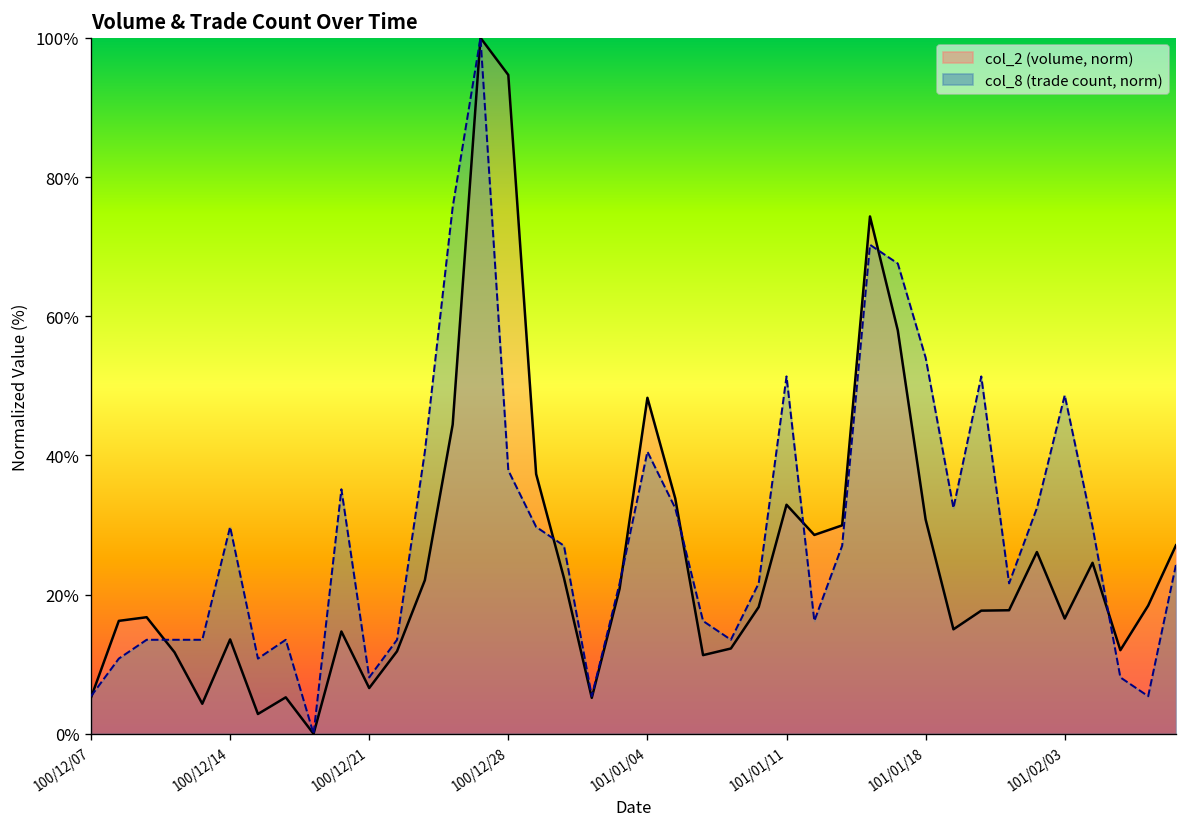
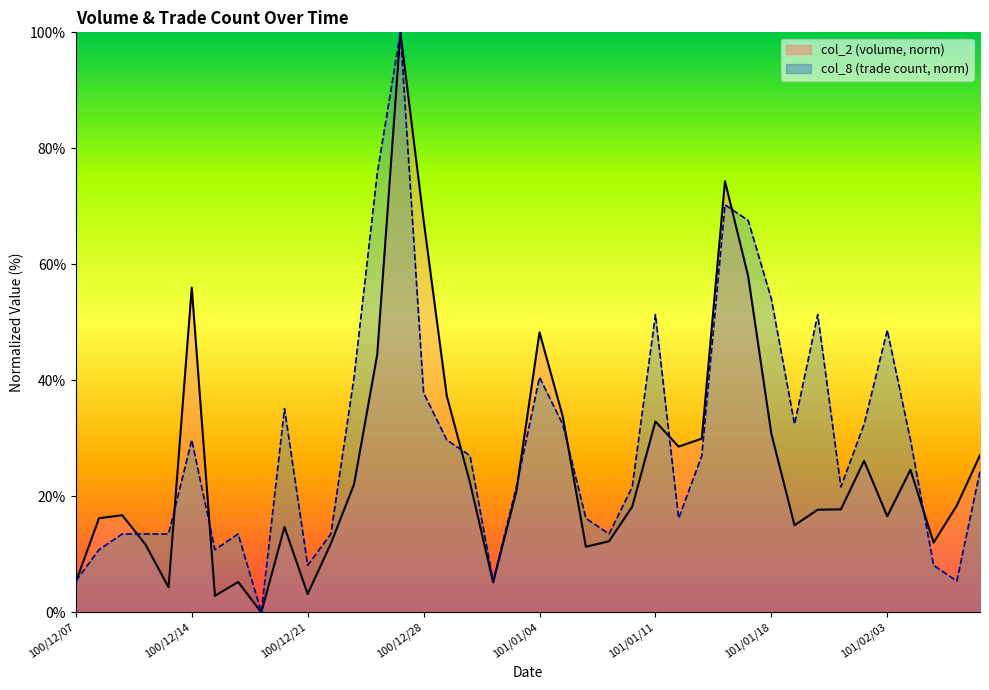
col_2 (volume, norm), 100/12/14: 14% -> 56%
col_2 (volume, norm), 100/12/21: 7% -> 3%
col_2 (volume, norm), 100/12/28: 95% -> 68%
